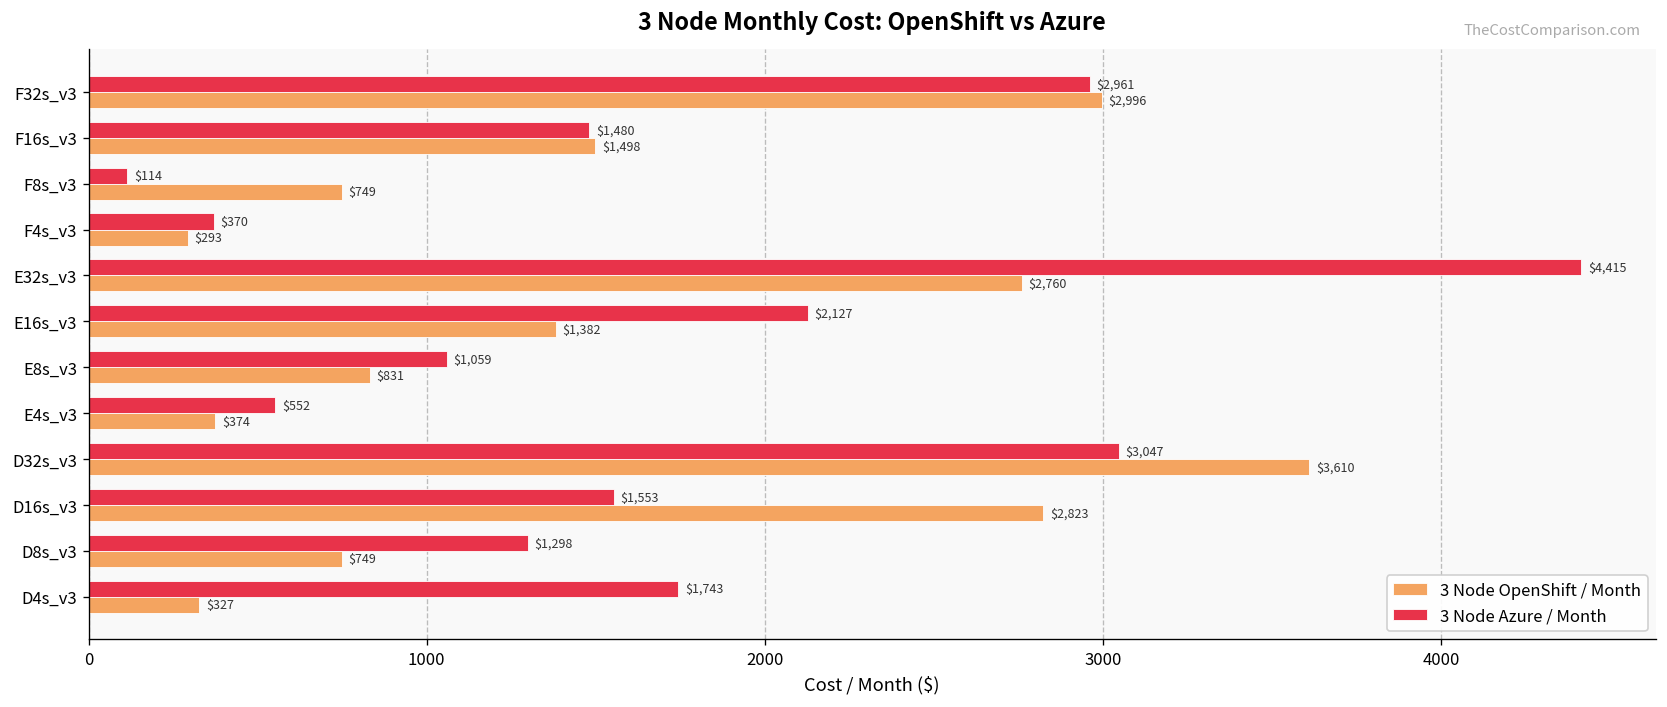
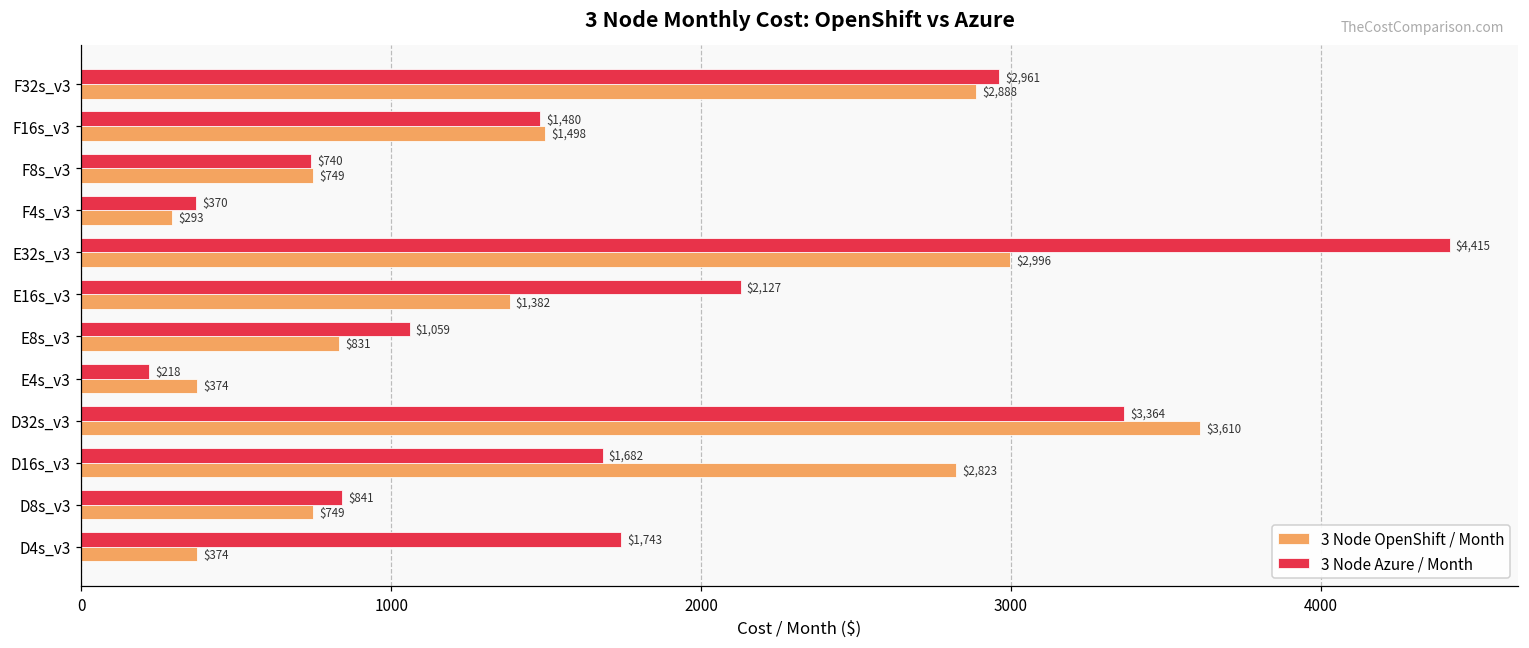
3 Node OpenShift / Month, F32s_v3: $2,996 -> $2,888
3 Node Azure / Month, F8s_v3: $114 -> $740
3 Node OpenShift / Month, E32s_v3: $2,760 -> $2,996
3 Node Azure / Month, E4s_v3: $552 -> $218
3 Node Azure / Month, D32s_v3: $3,047 -> $3,364
3 Node Azure / Month, D16s_v3: $1,553 -> $1,682
3 Node Azure / Month, D8s_v3: $1,298 -> $841
3 Node OpenShift / Month, D4s_v3: $327 -> $374
